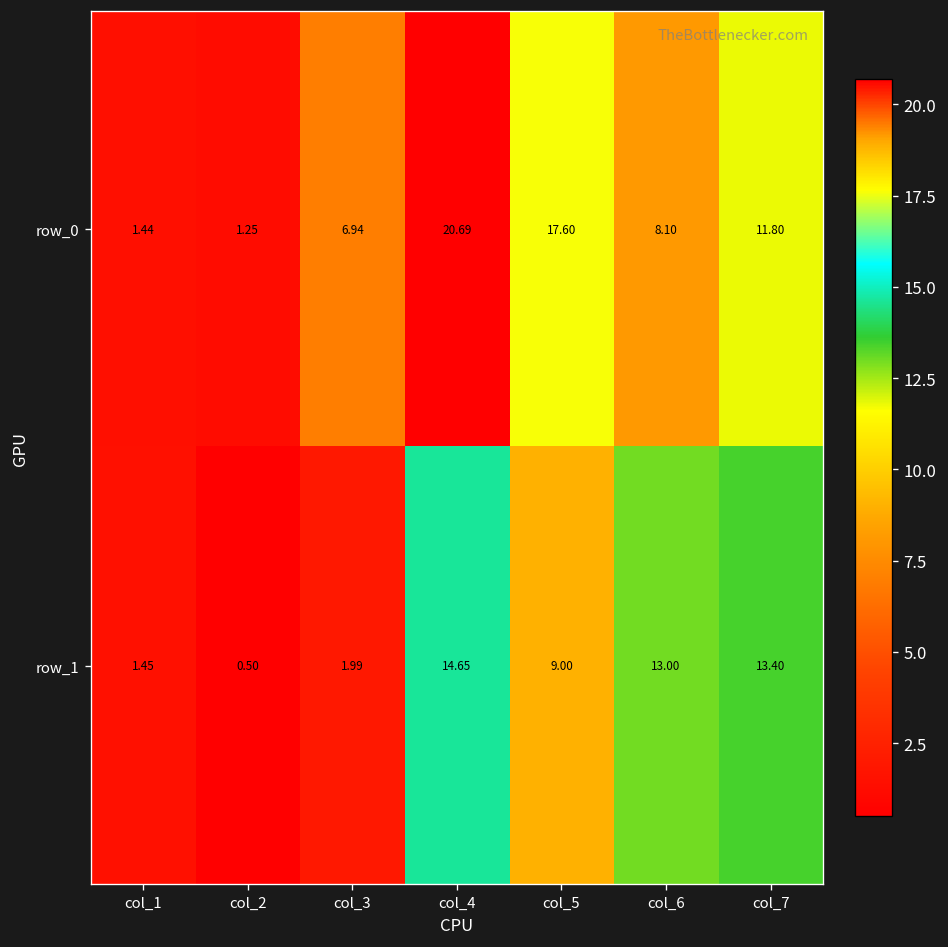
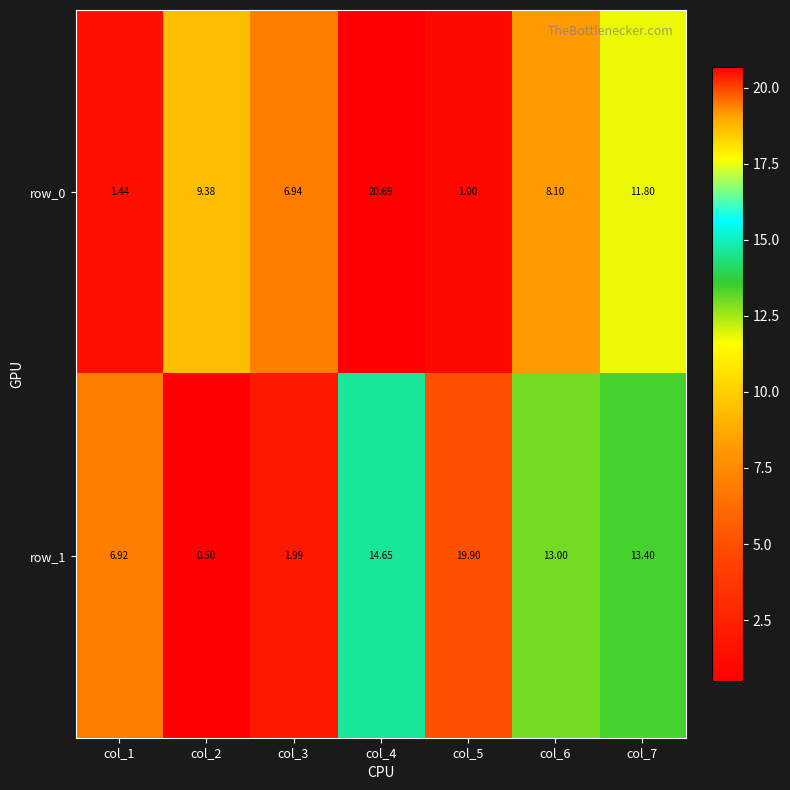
row_0, col_2: 1.25 -> 9.38
row_0, col_5: 17.60 -> 1.00
row_1, col_1: 1.45 -> 6.92
row_1, col_5: 9.00 -> 19.90
